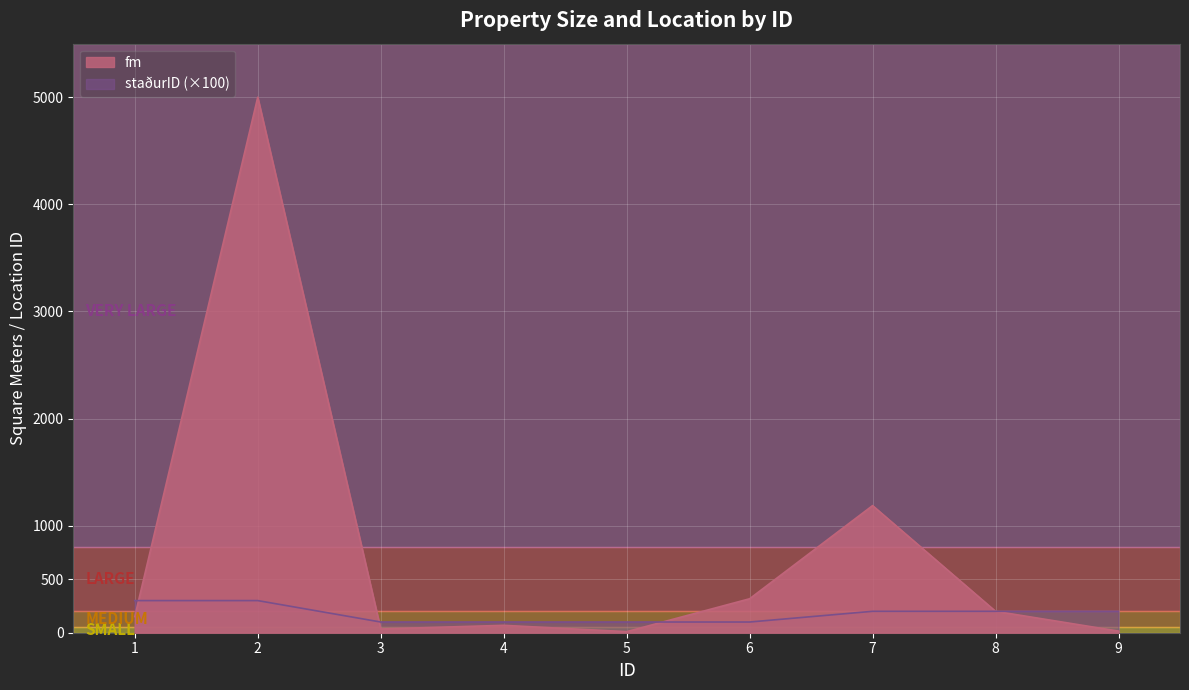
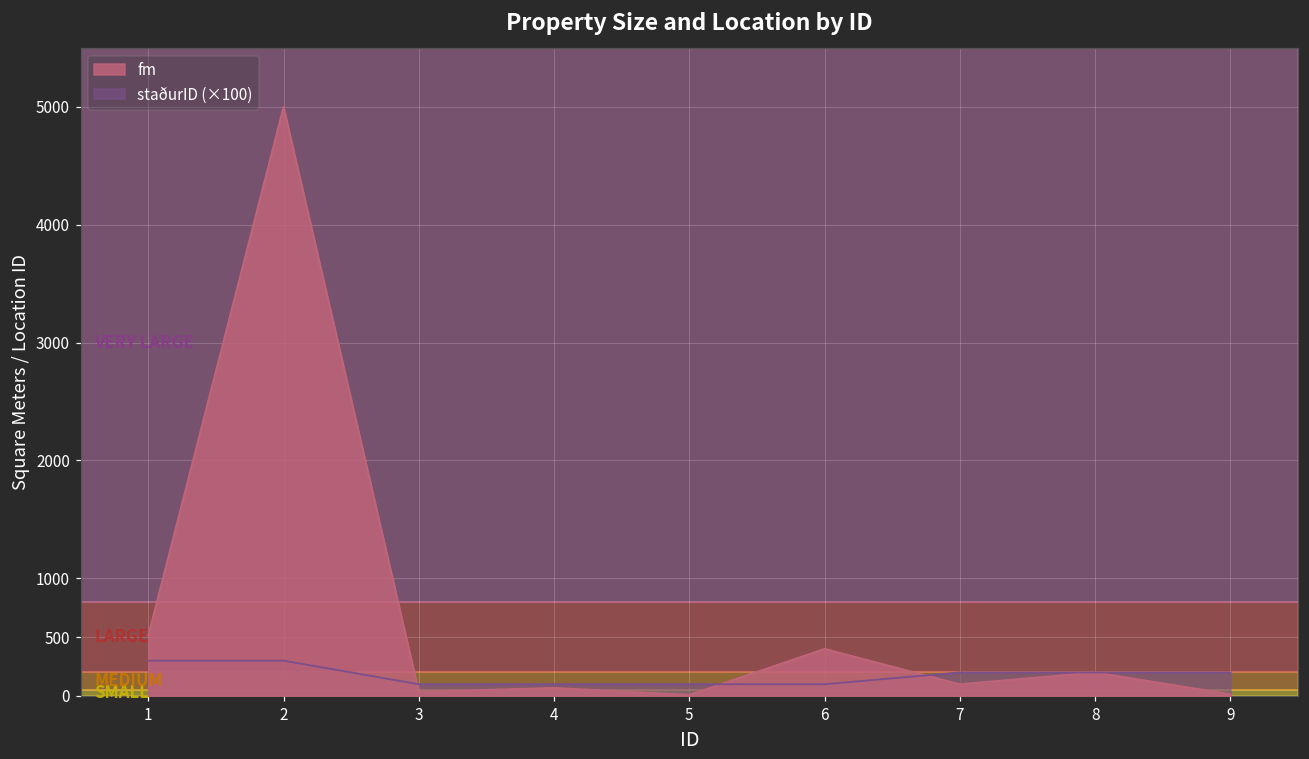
fm, 1: 150 -> 510
fm, 6: 320 -> 400
fm, 7: 1190 -> 100
